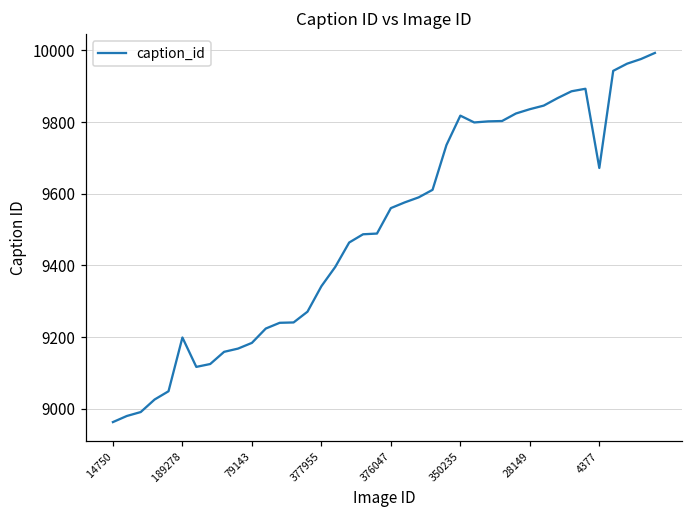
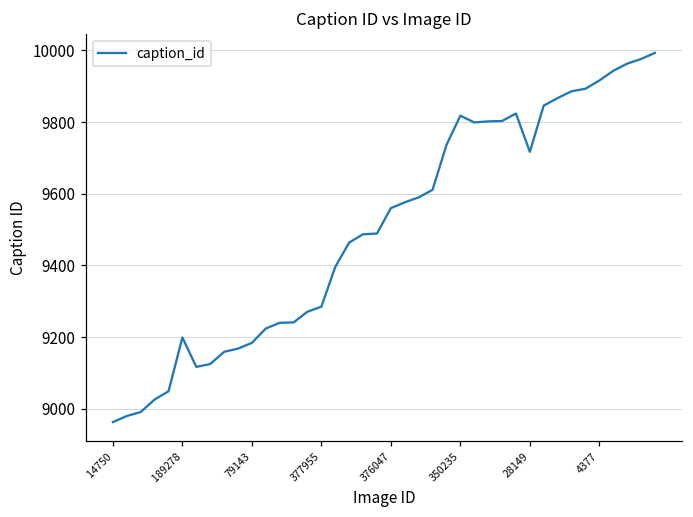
377955: 9340 -> 9290
28149: 9840 -> 9720
4377: 9670 -> 9920
